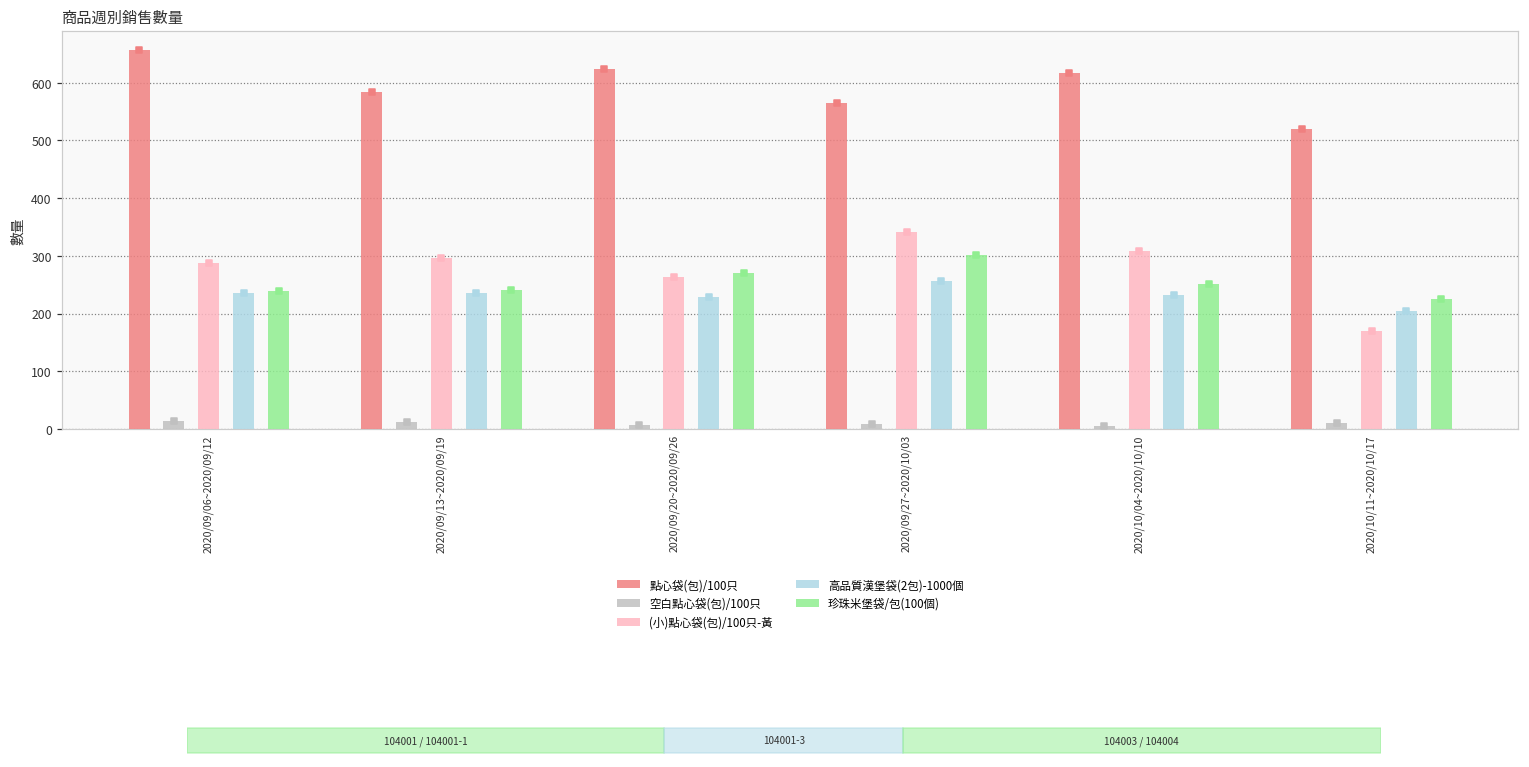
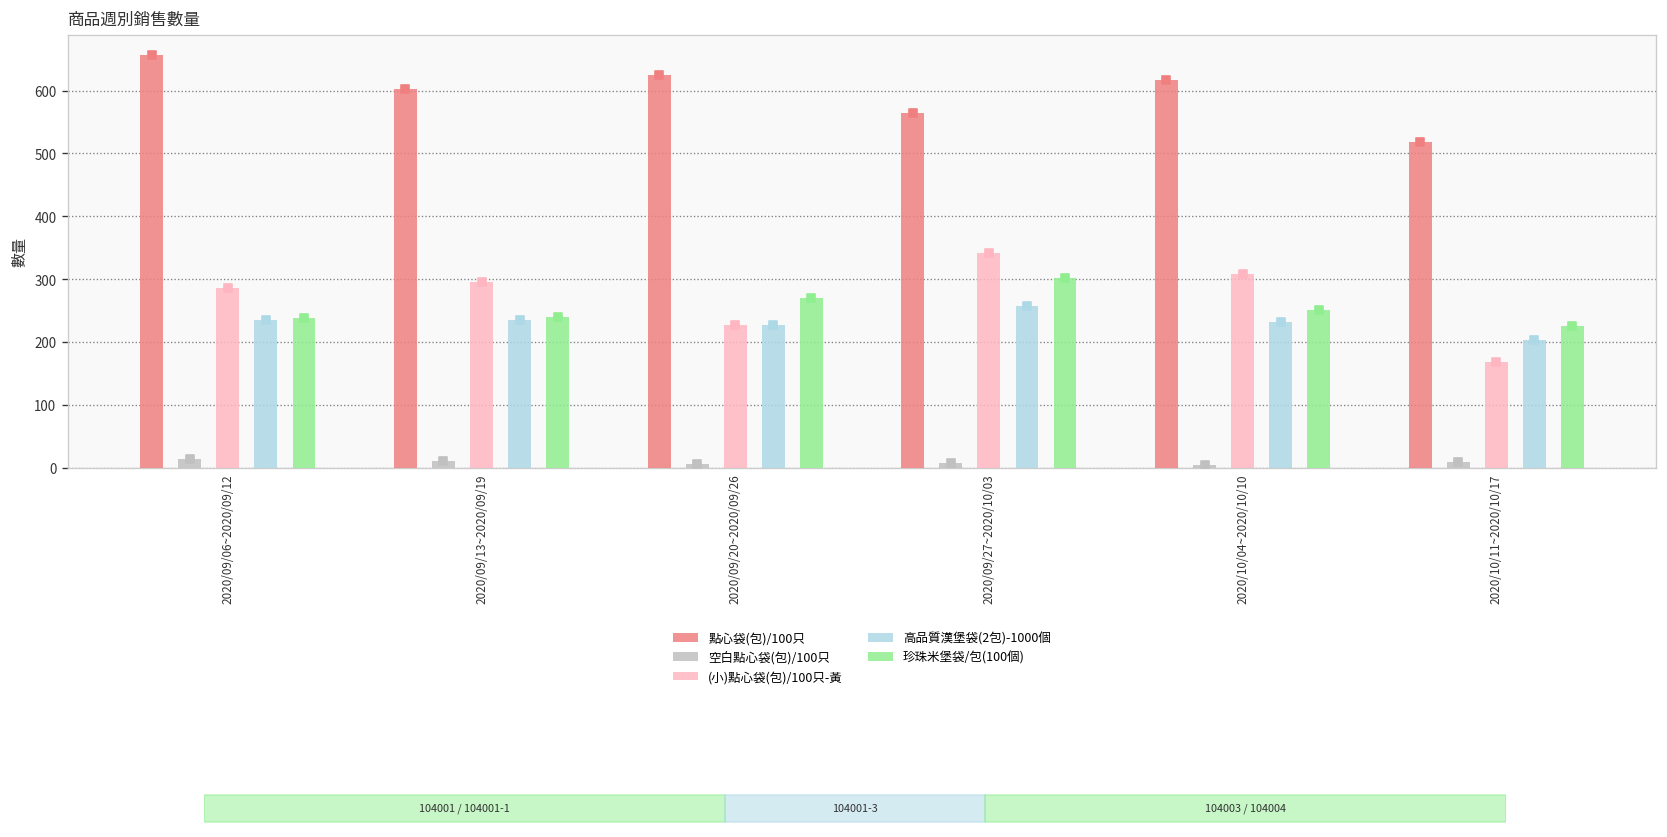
點心袋(包)/100只, 2020/09/13~2020/09/19: 580 -> 600
(小)點心袋(包)/100只-黃, 2020/09/20~2020/09/26: 260 -> 230
